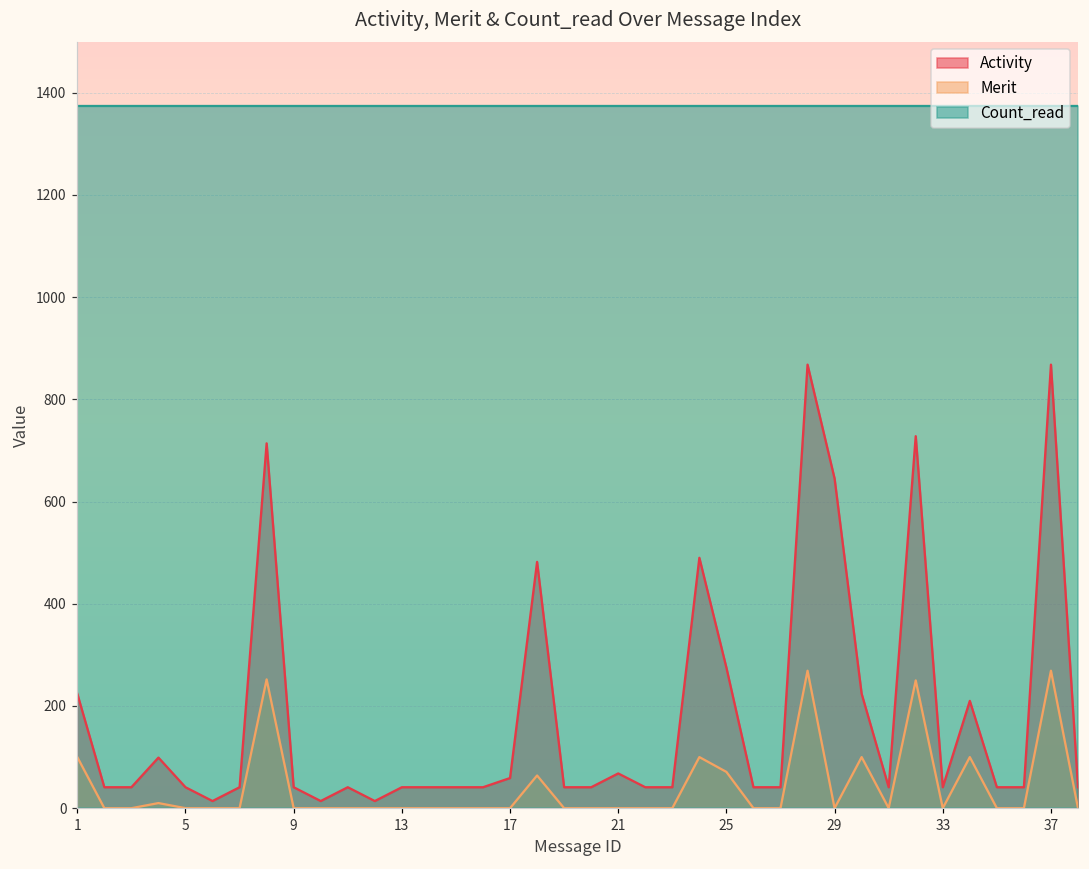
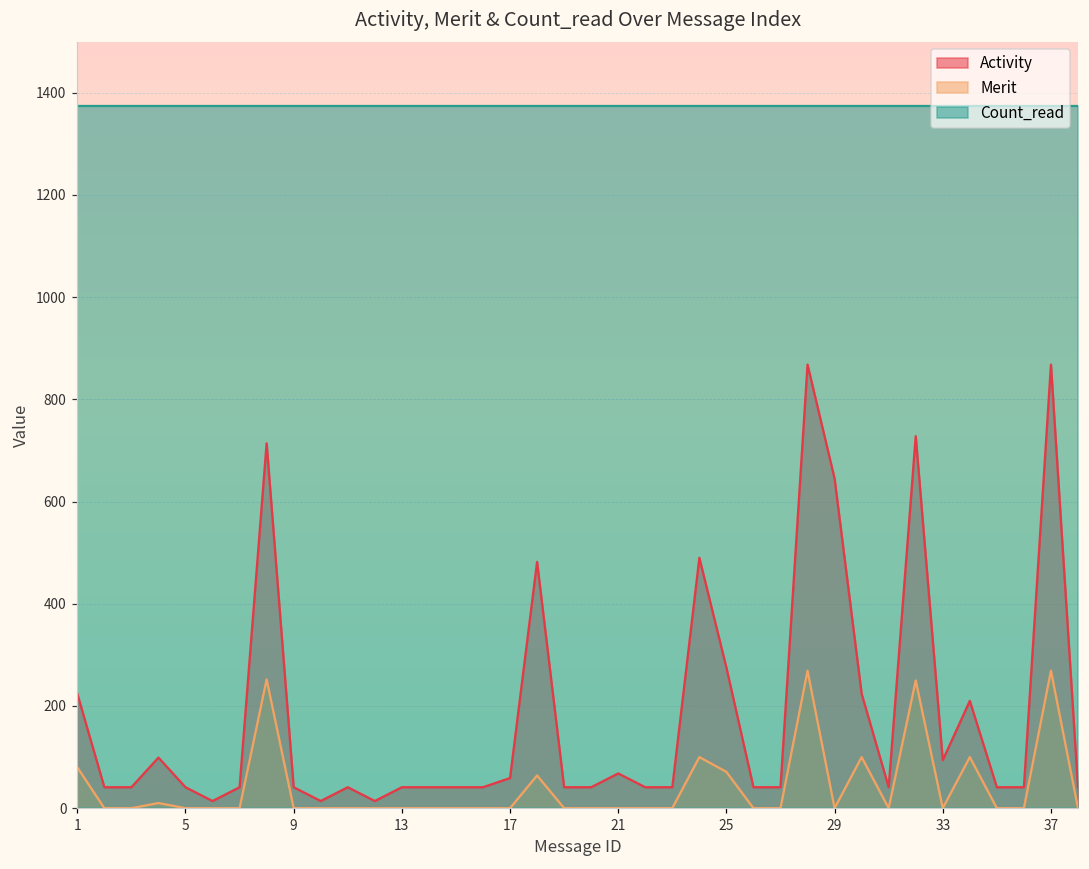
Merit, 1: 100 -> 80
Activity, 33: 40 -> 90
